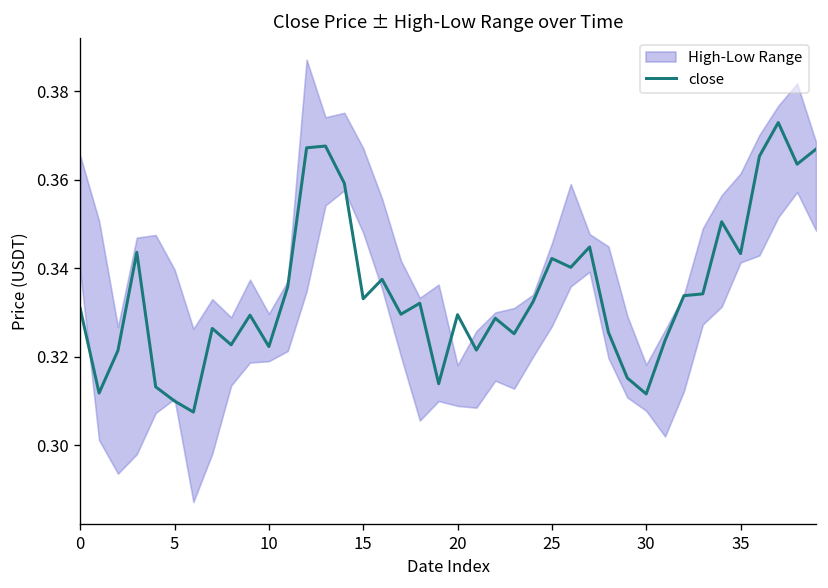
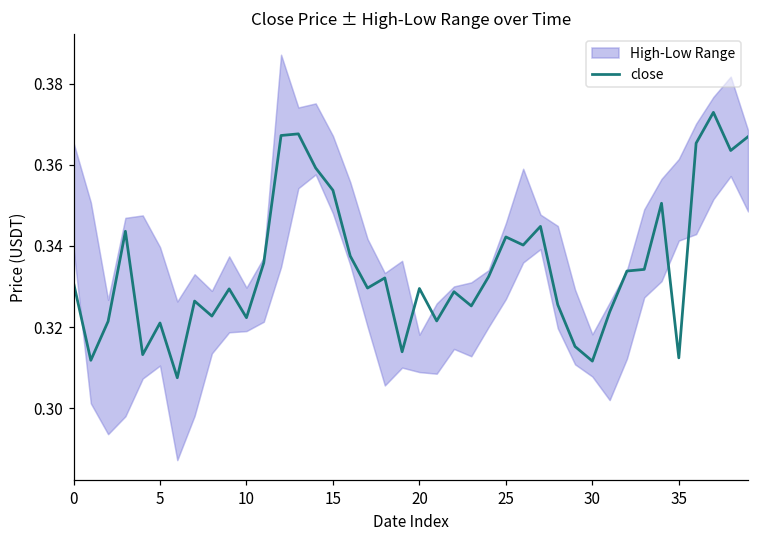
close, 5: 0.310 -> 0.321
close, 15: 0.333 -> 0.354
close, 35: 0.343 -> 0.312
